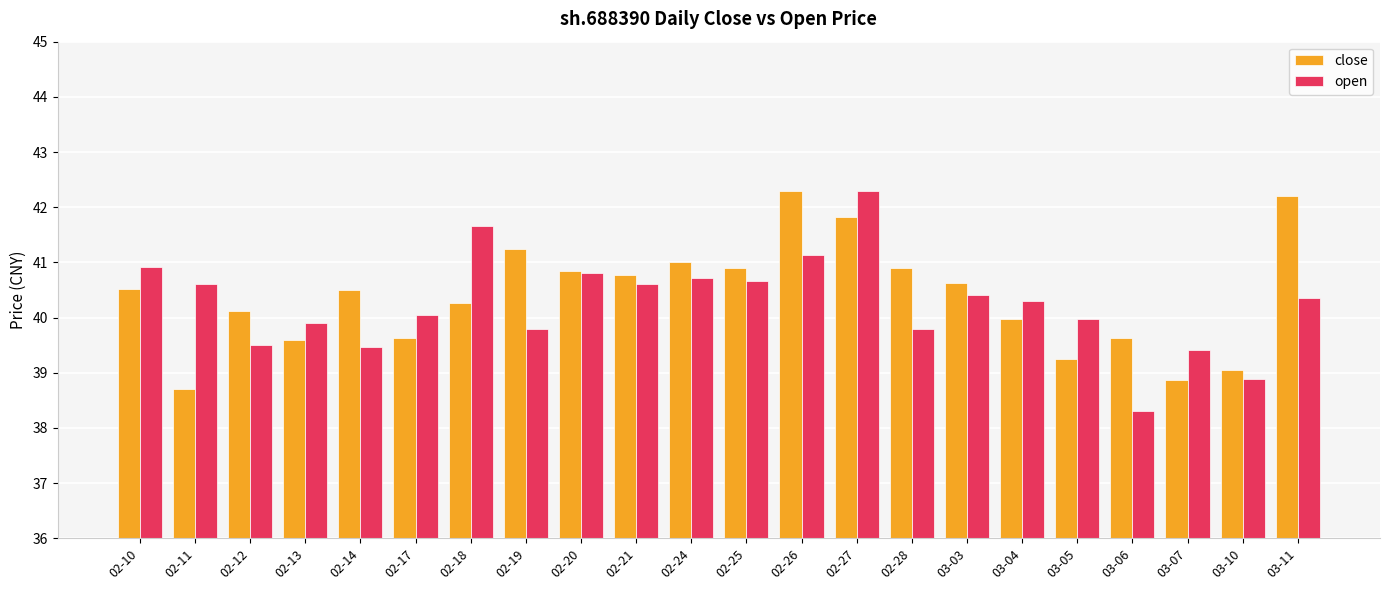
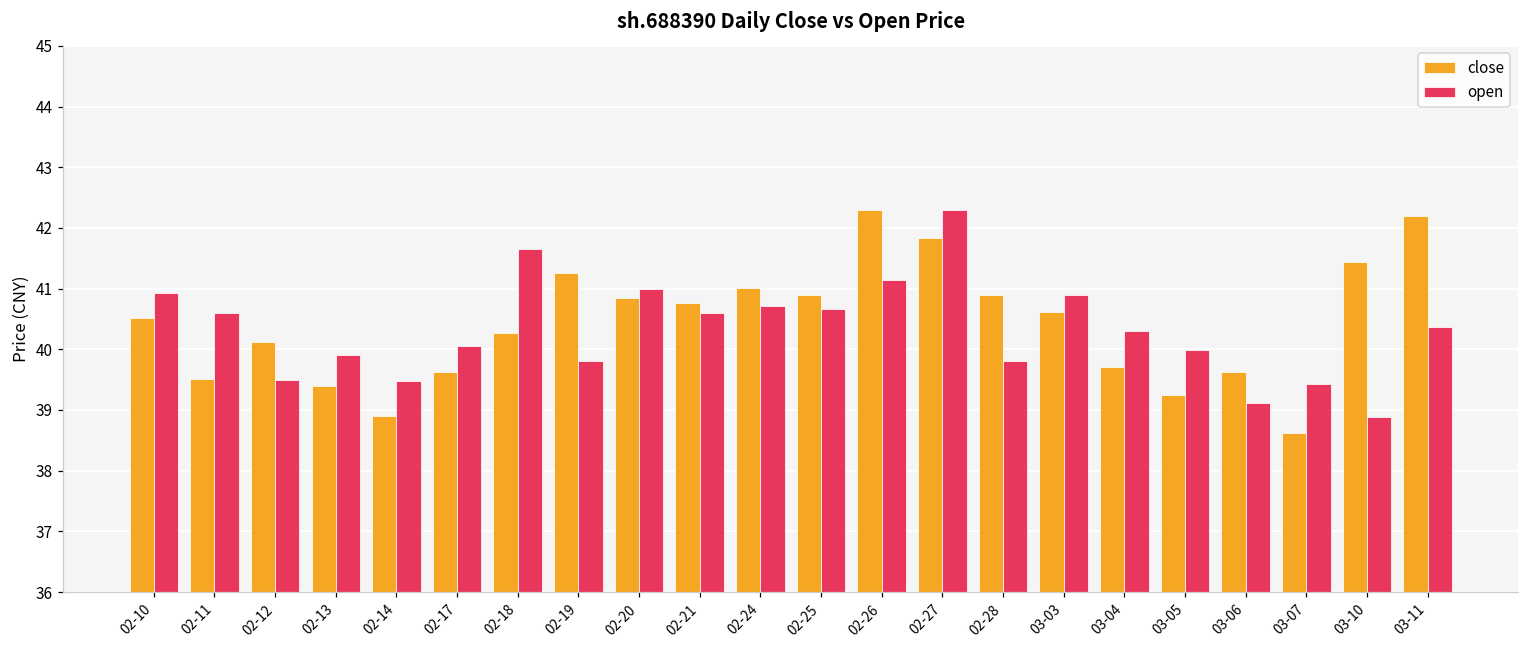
close, 02-11: 38.7 -> 39.5
close, 02-13: 39.6 -> 39.4
close, 02-14: 40.5 -> 38.9
open, 02-20: 40.8 -> 41.0
open, 03-03: 40.4 -> 40.9
close, 03-04: 40.0 -> 39.7
open, 03-06: 38.3 -> 39.1
close, 03-07: 38.9 -> 38.6
close, 03-10: 39.1 -> 41.4
